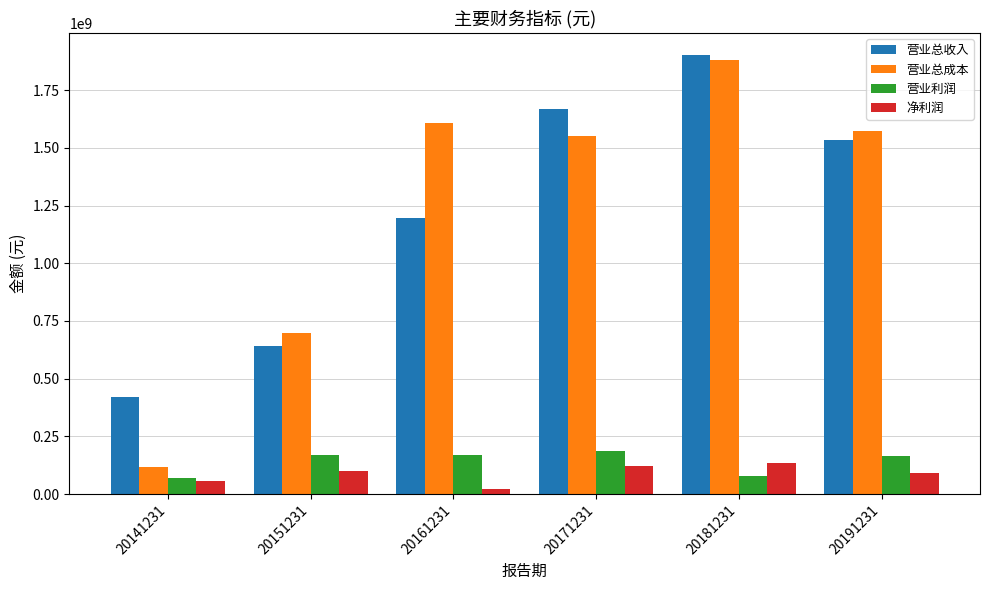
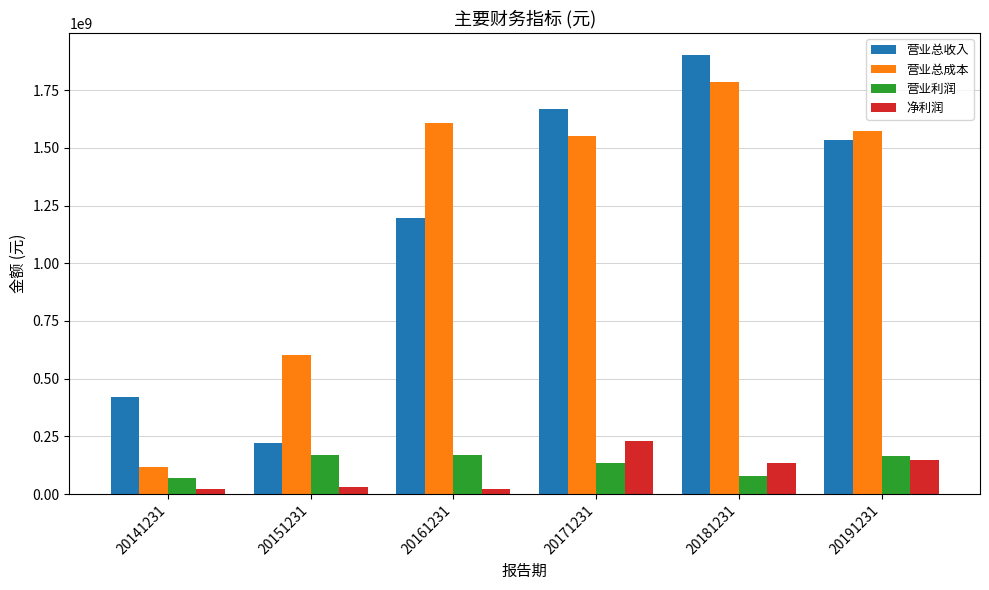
净利润, 20141231: 60000000 -> 20000000
营业总收入, 20151231: 640000000 -> 220000000
营业总成本, 20151231: 700000000 -> 600000000
净利润, 20151231: 100000000 -> 30000000
营业利润, 20171231: 190000000 -> 130000000
净利润, 20171231: 120000000 -> 230000000
营业总成本, 20181231: 1880000000 -> 1780000000
净利润, 20191231: 90000000 -> 150000000
